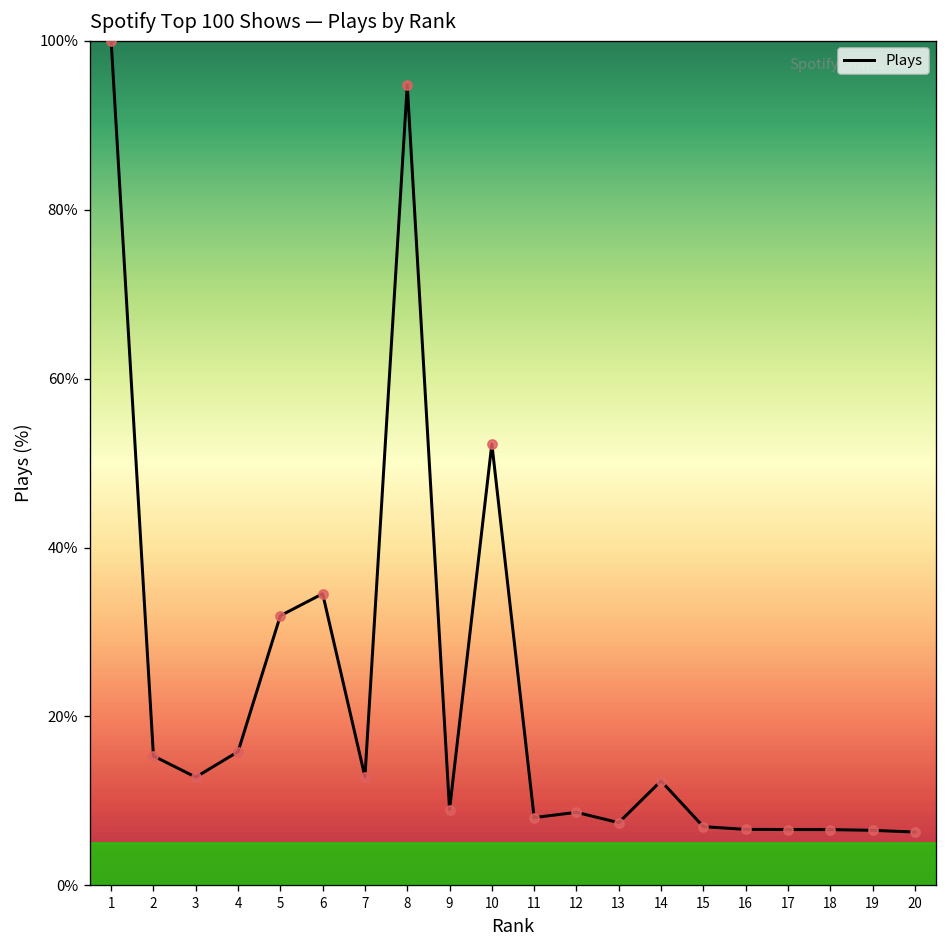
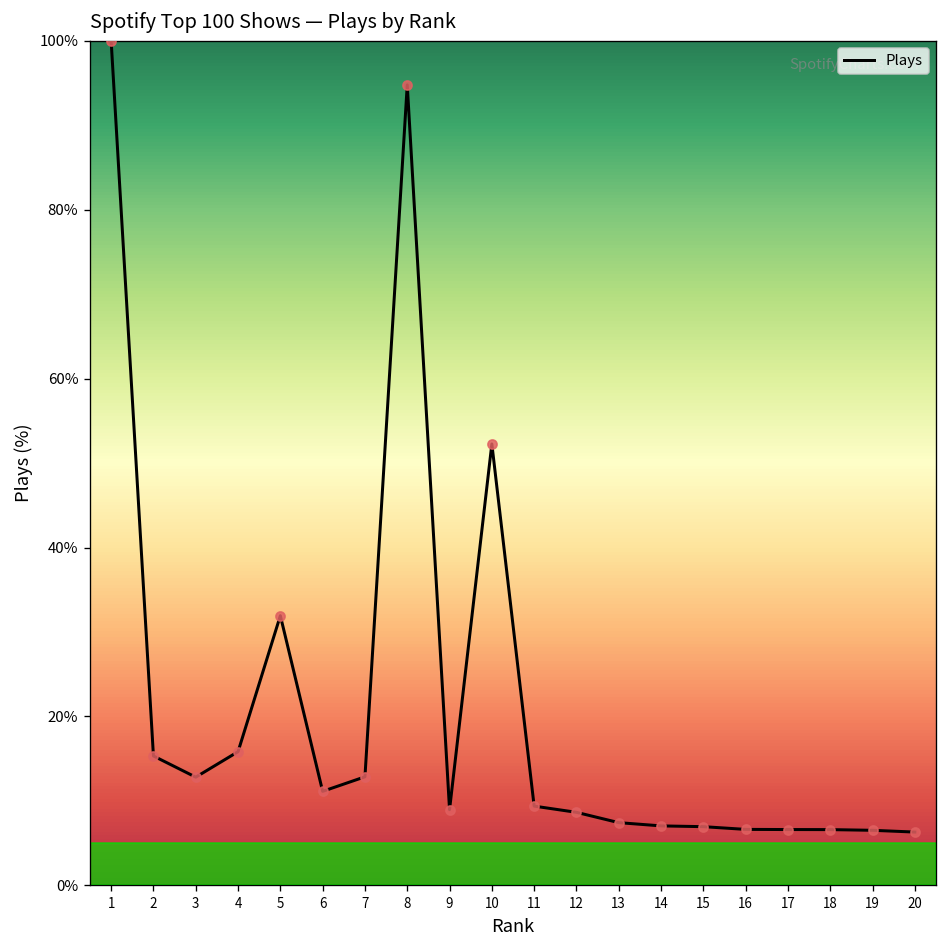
6: 35% -> 11%
11: 8% -> 9%
14: 12% -> 7%
